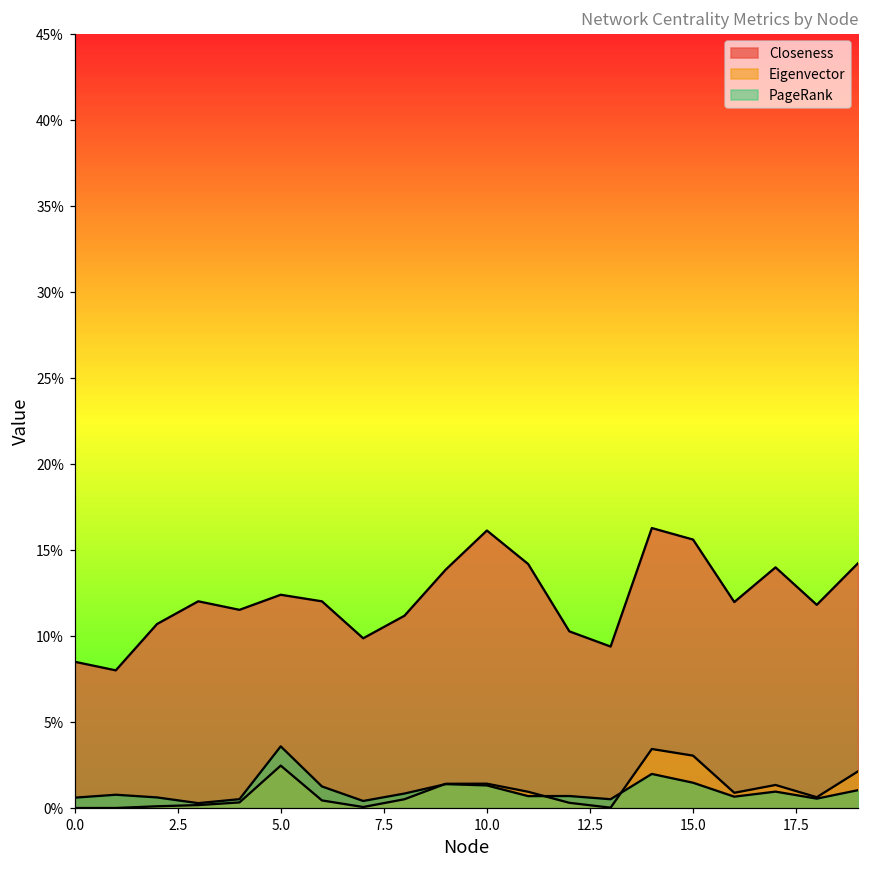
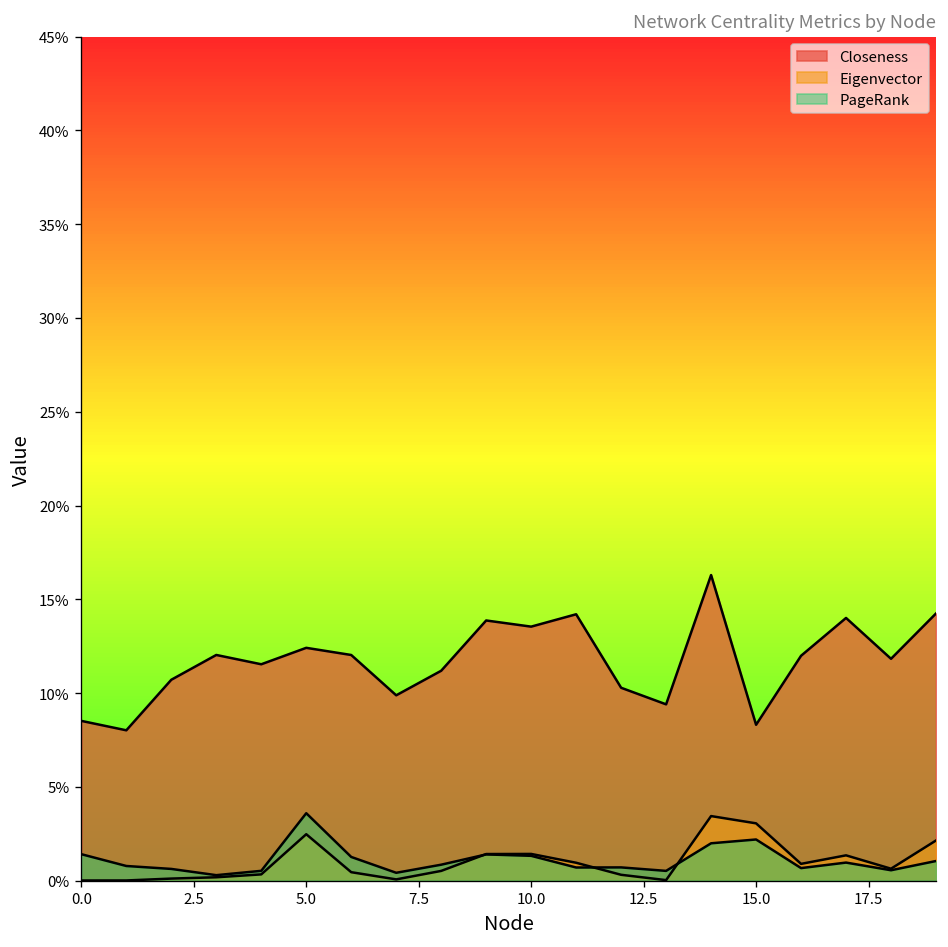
PageRank, 0.0: 0.6% -> 1.4%
Closeness, 10.0: 16.1% -> 13.5%
Closeness, 15.0: 15.6% -> 8.3%
PageRank, 15.0: 1.5% -> 2.2%
